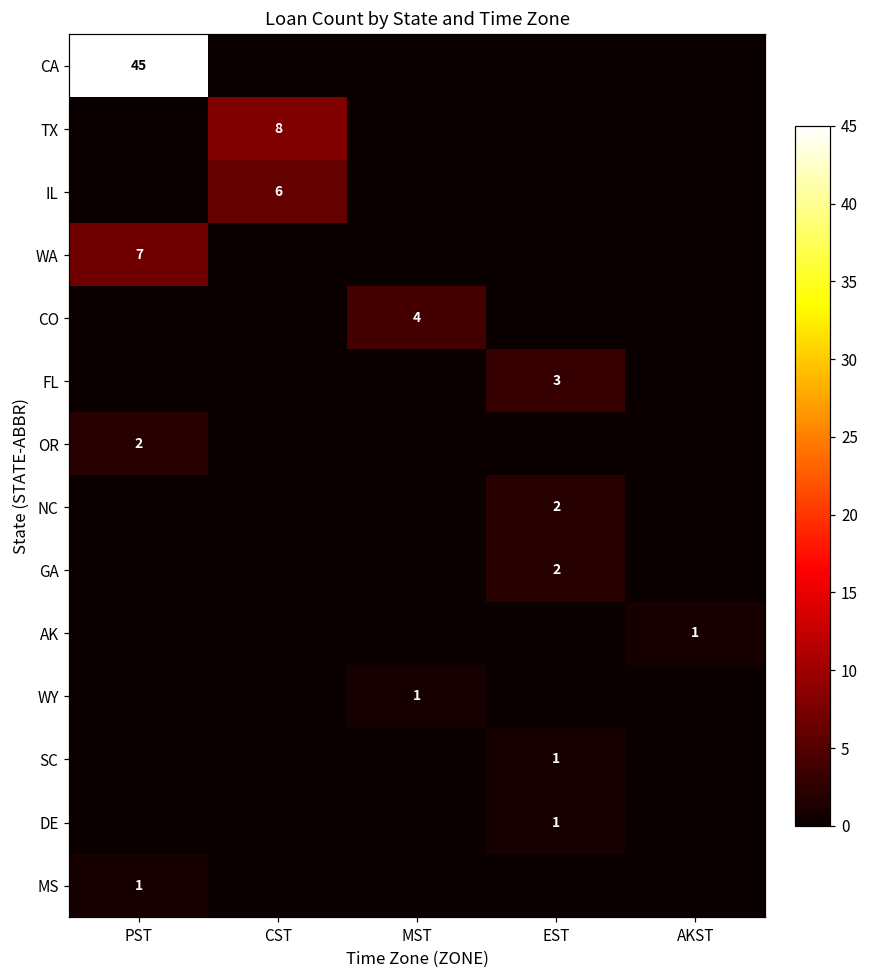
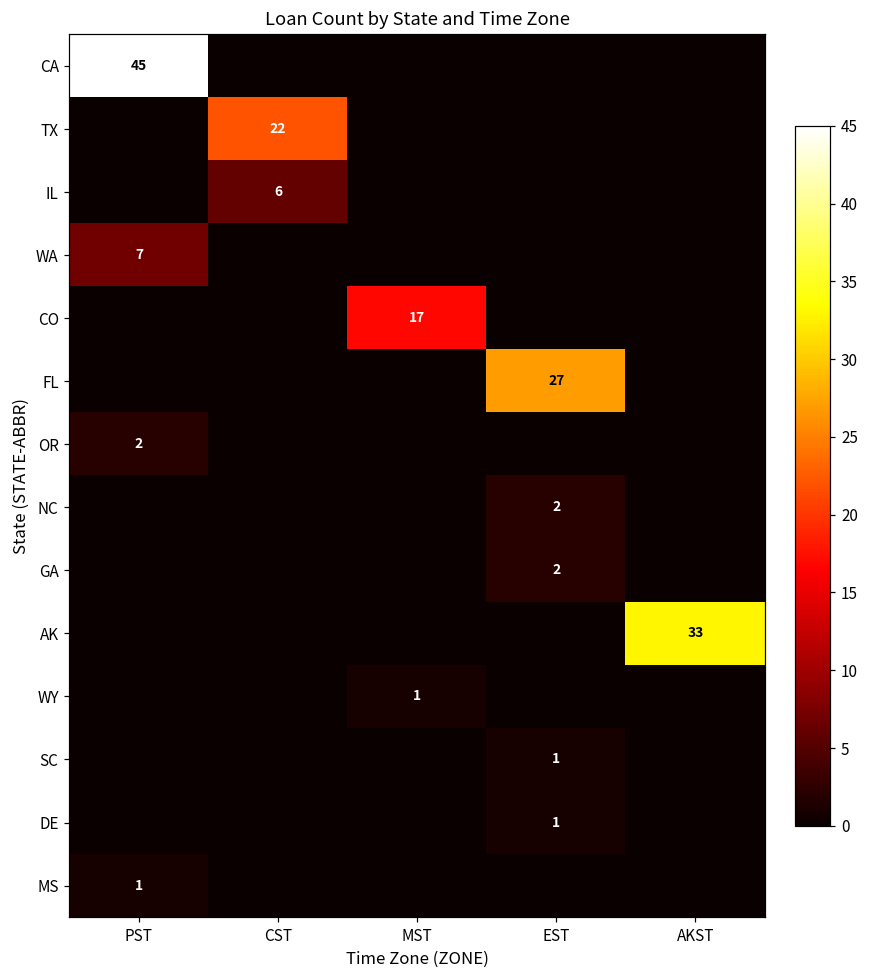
TX, CST: 8 -> 22
CO, MST: 4 -> 17
FL, EST: 3 -> 27
AK, AKST: 1 -> 33
